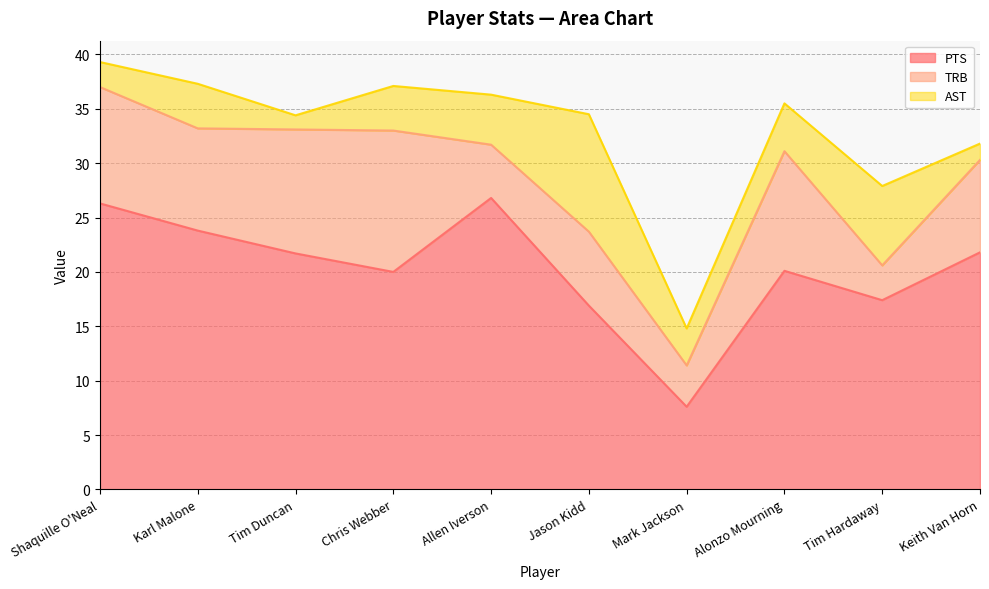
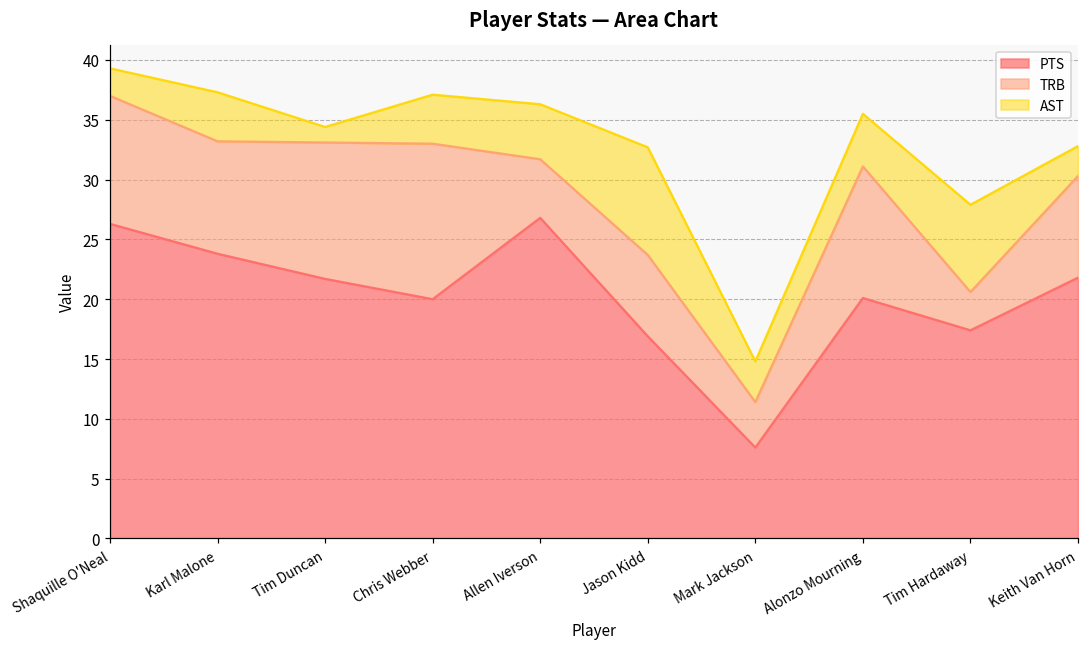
AST, Jason Kidd: 10.8 -> 9.0
AST, Keith Van Horn: 1.5 -> 2.5
